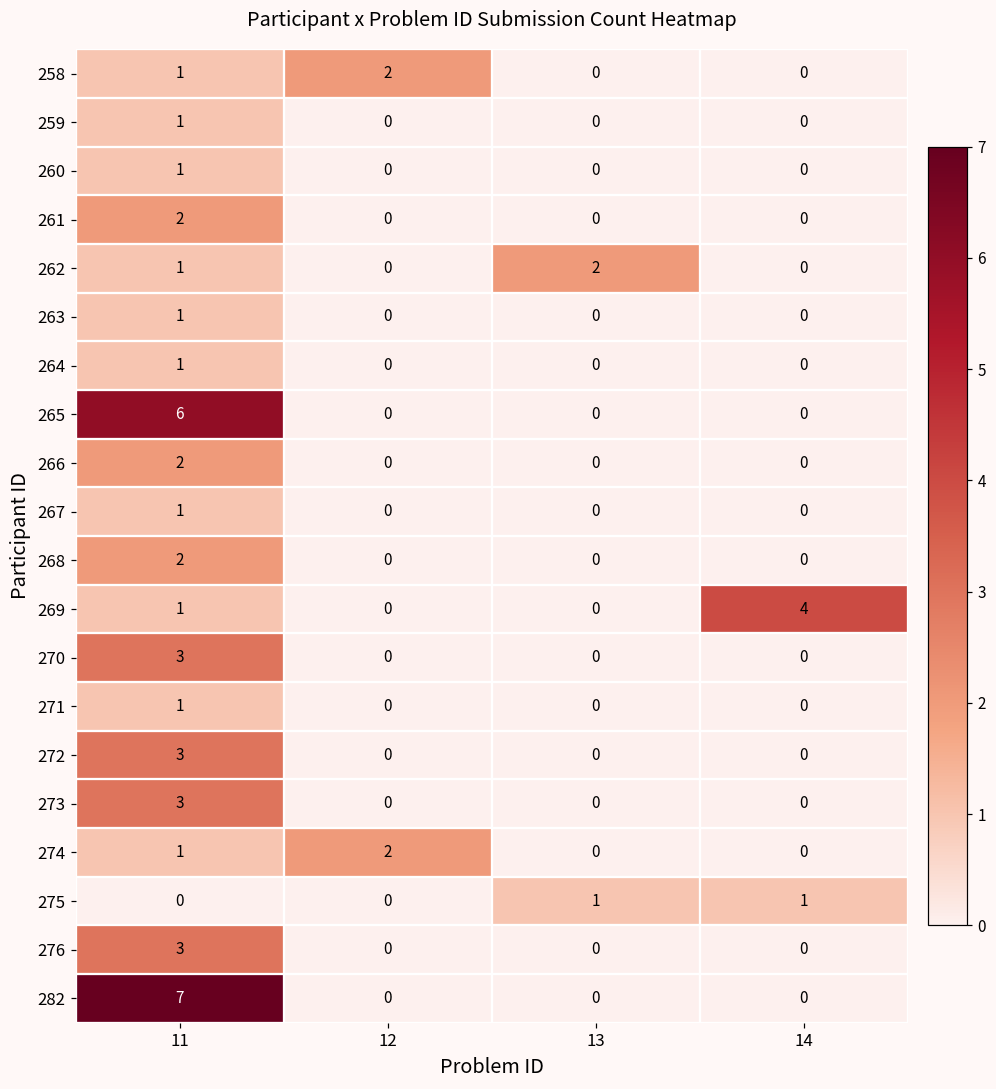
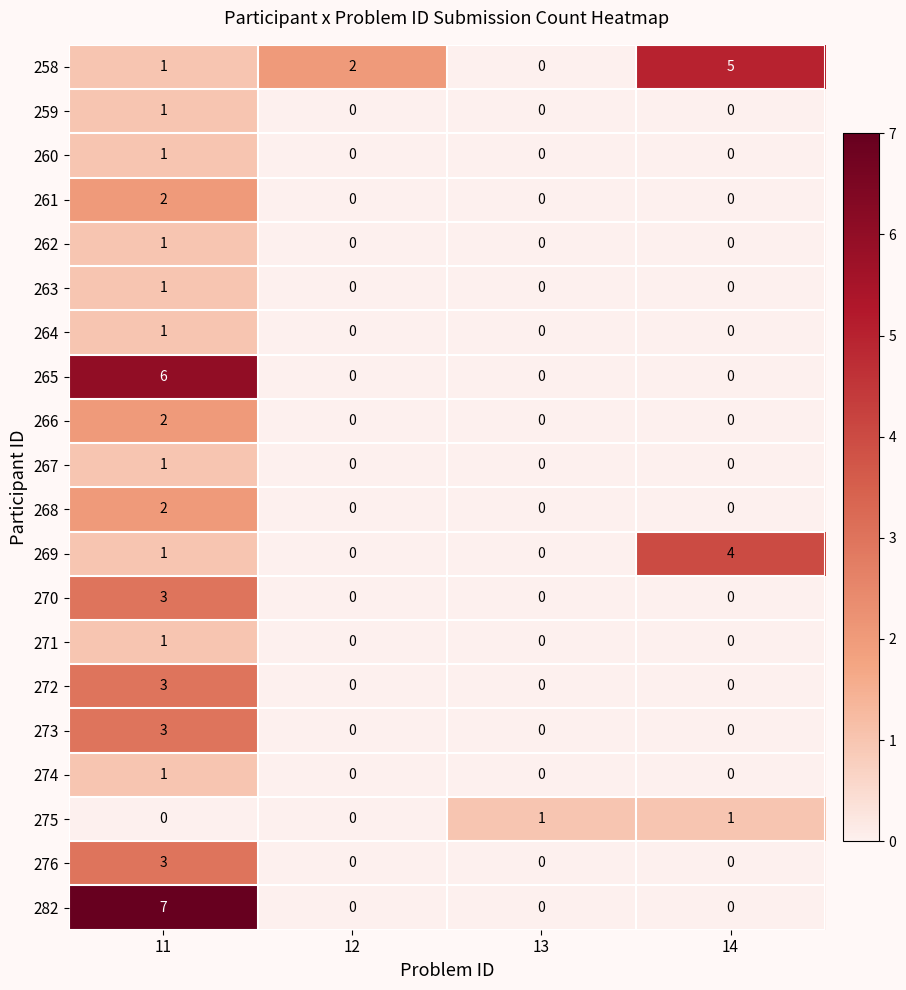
258, 14: 0 -> 5
262, 13: 2 -> 0
274, 12: 2 -> 0
